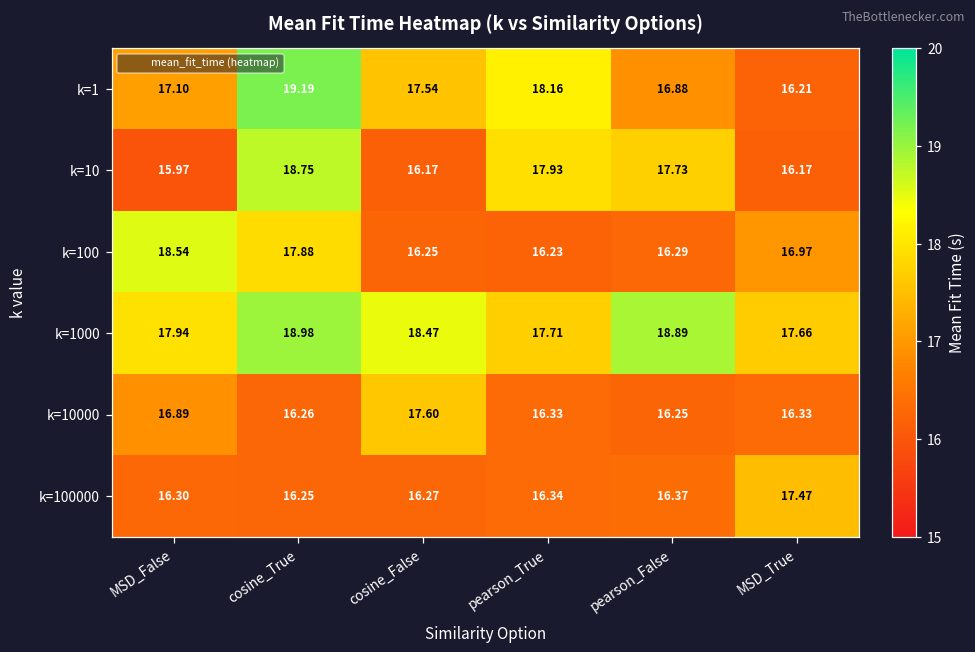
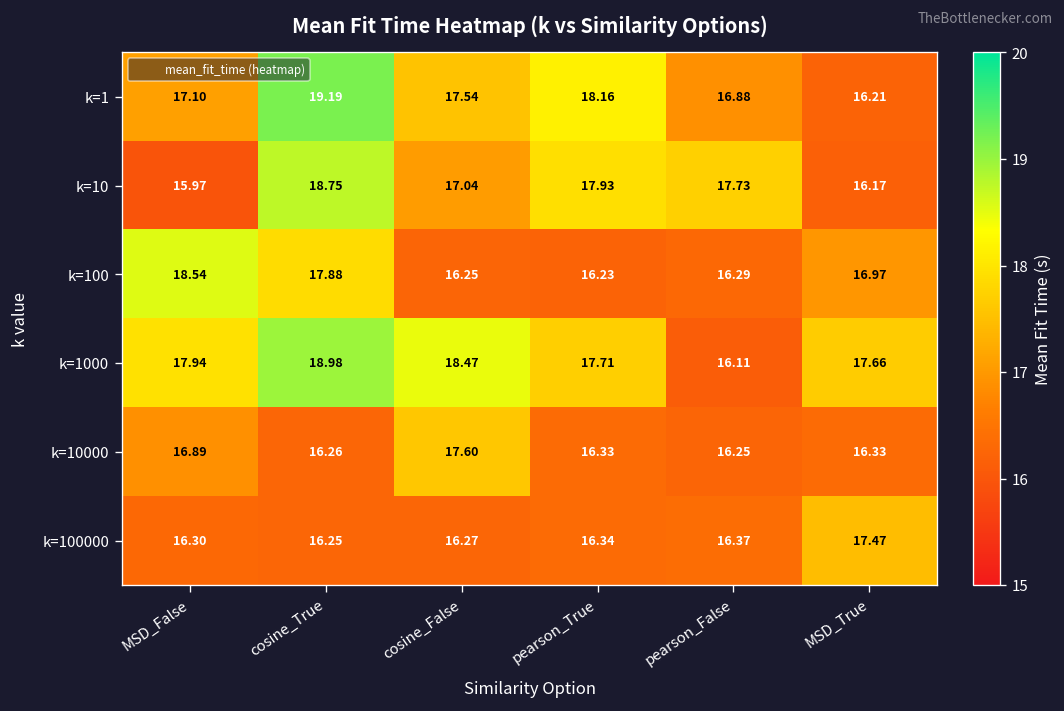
k=10, cosine_False: 16.17 -> 17.04
k=1000, pearson_False: 18.89 -> 16.11
